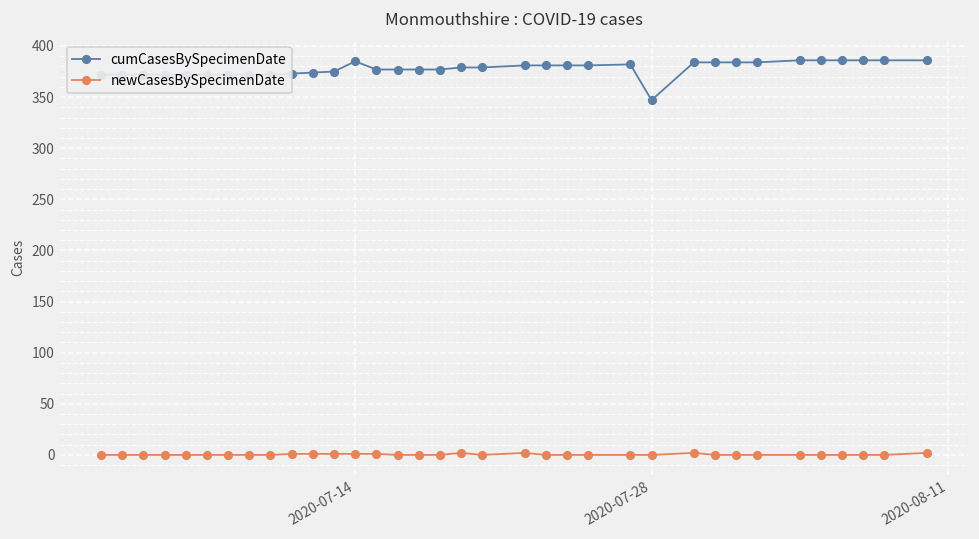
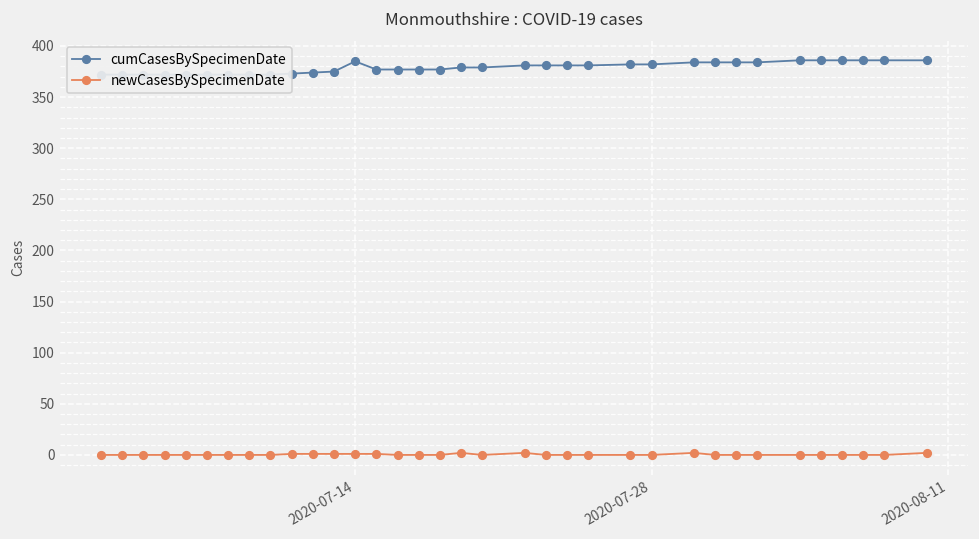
cumCasesBySpecimenDate, 2020-07-28: 350 -> 380
